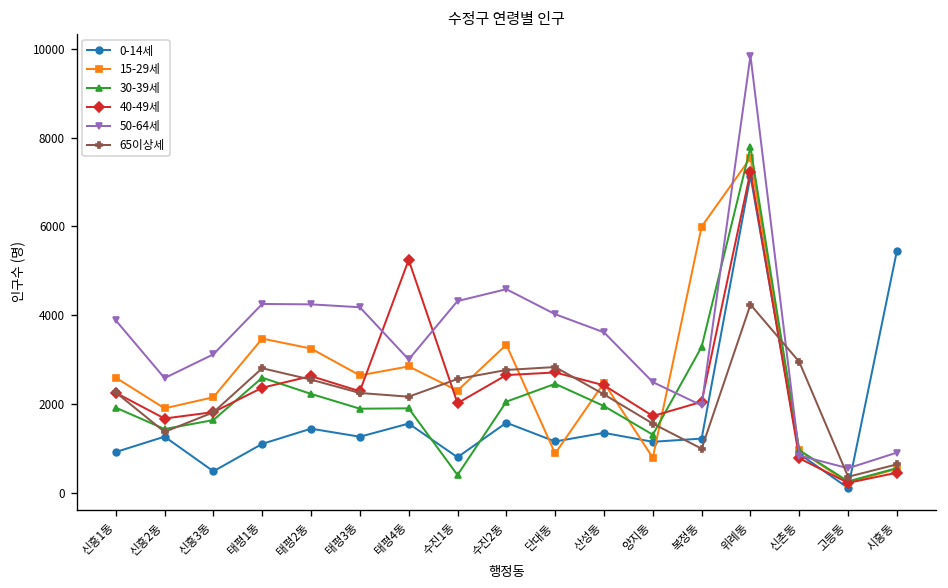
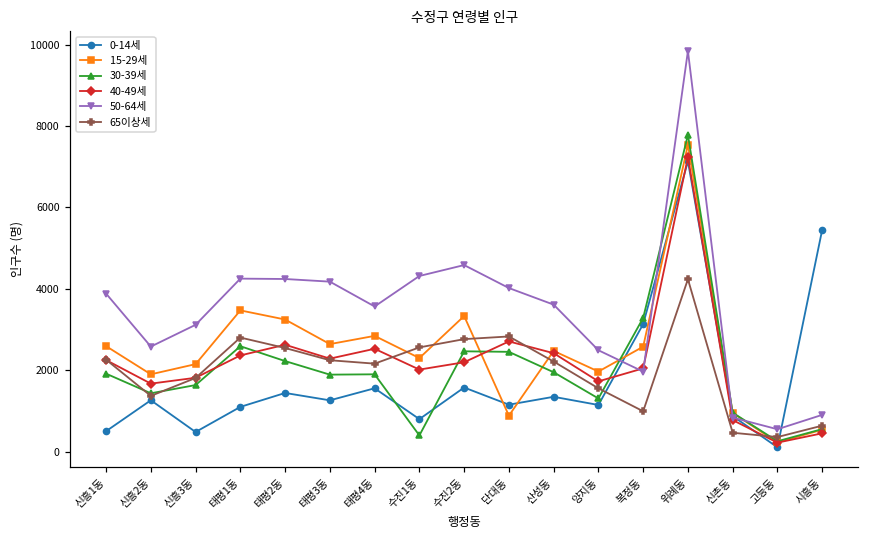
0-14세, 신흥1동: 900 -> 500
40-49세, 태평4동: 5200 -> 2500
50-64세, 태평4동: 3000 -> 3600
30-39세, 수진2동: 2100 -> 2500
40-49세, 수진2동: 2700 -> 2200
15-29세, 양지동: 800 -> 2000
0-14세, 복정동: 1200 -> 3100
15-29세, 복정동: 6000 -> 2600
65이상세, 신촌동: 2900 -> 500
